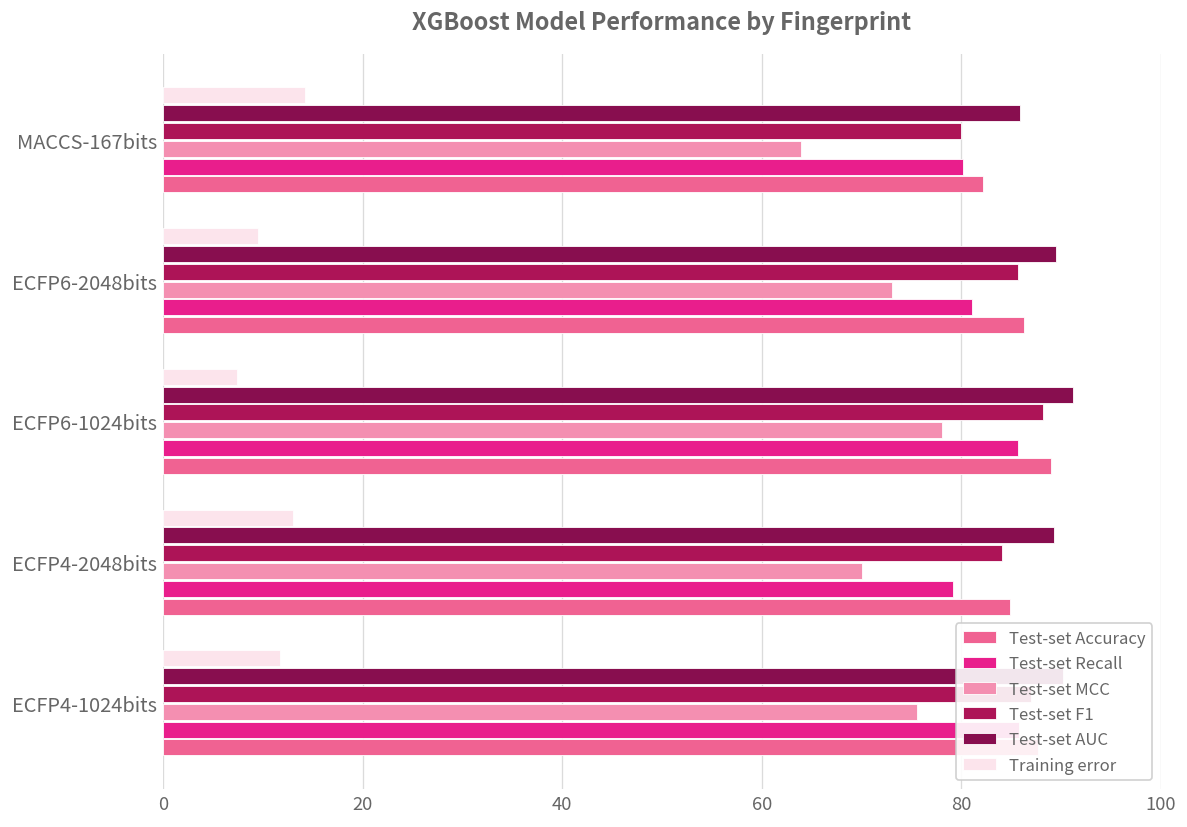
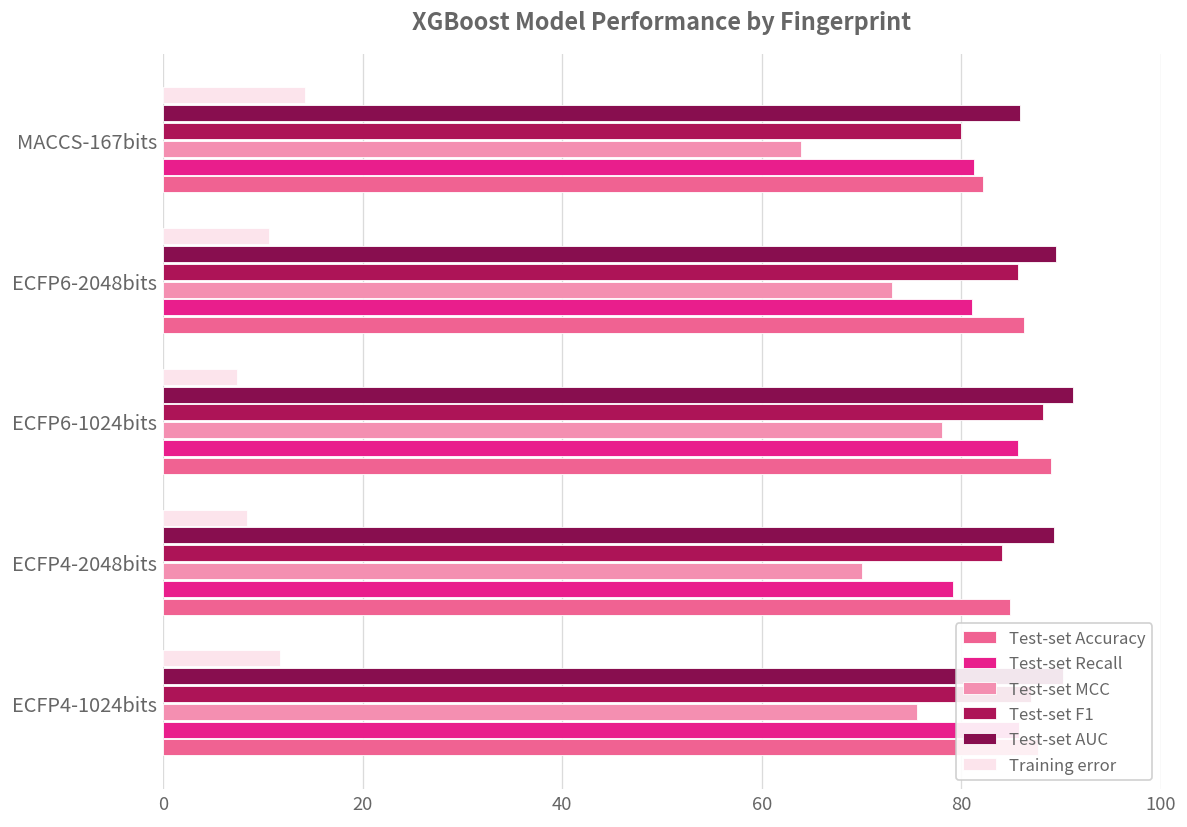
Test-set Recall, MACCS-167bits: 80 -> 81
Training error, ECFP6-2048bits: 9 -> 11
Training error, ECFP4-2048bits: 13 -> 8
